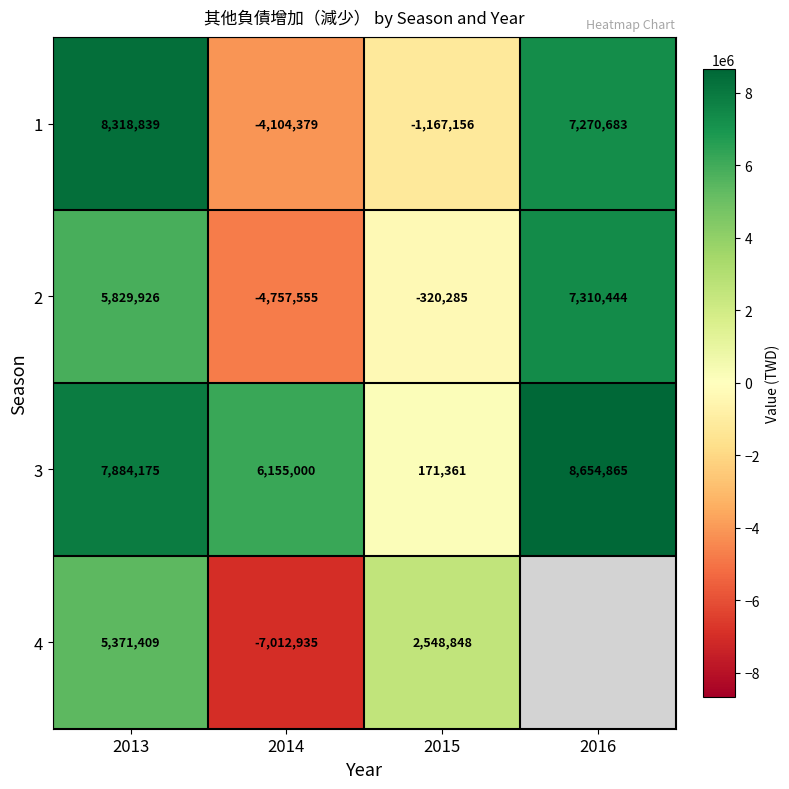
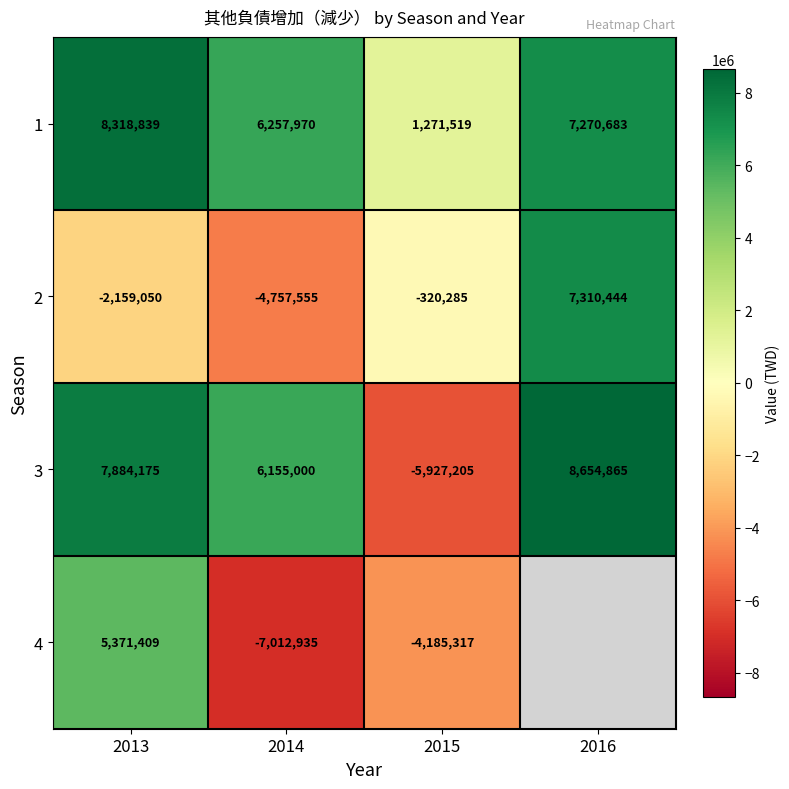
1, 2014: -4,104,379 -> 6,257,970
1, 2015: -1,167,156 -> 1,271,519
2, 2013: 5,829,926 -> -2,159,050
3, 2015: 171,361 -> -5,927,205
4, 2015: 2,548,848 -> -4,185,317
